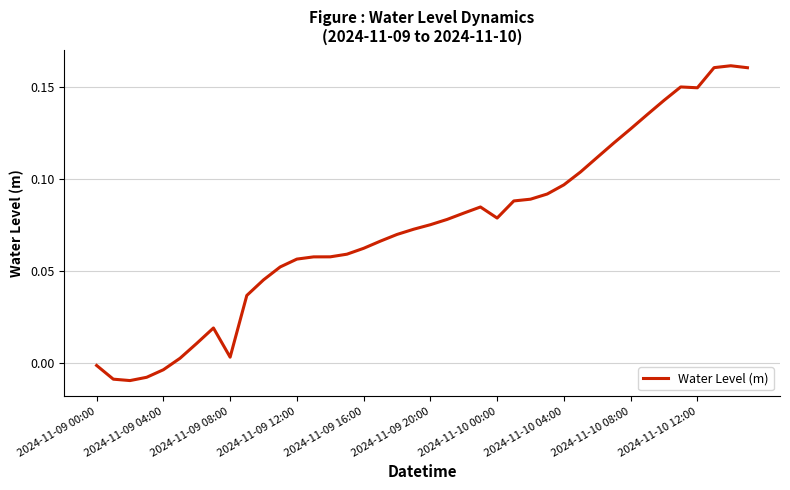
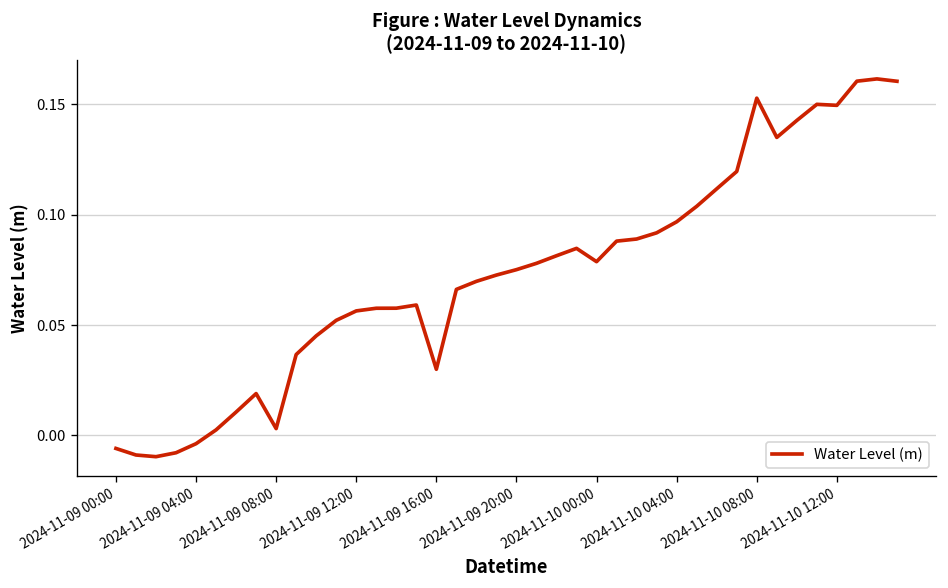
2024-11-09 00:00: -0.001 -> -0.006
2024-11-09 16:00: 0.062 -> 0.030
2024-11-10 08:00: 0.127 -> 0.153
